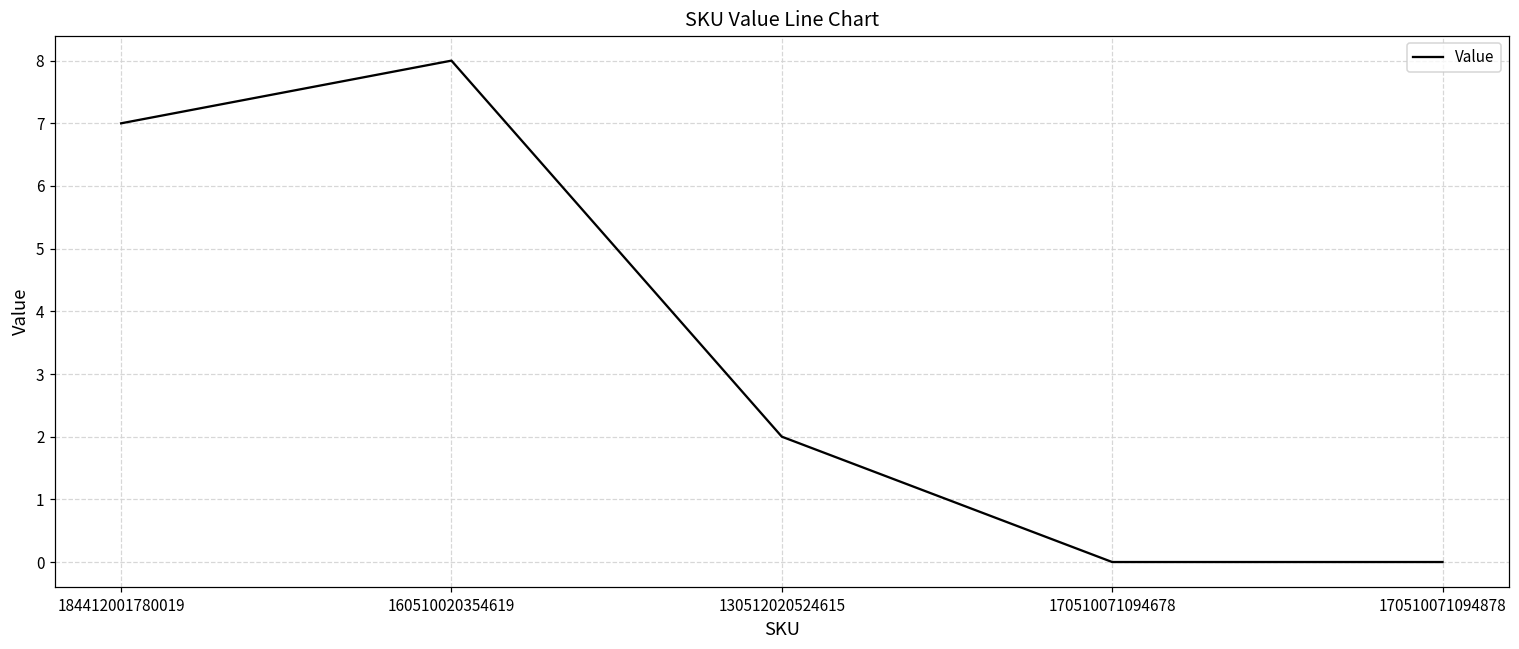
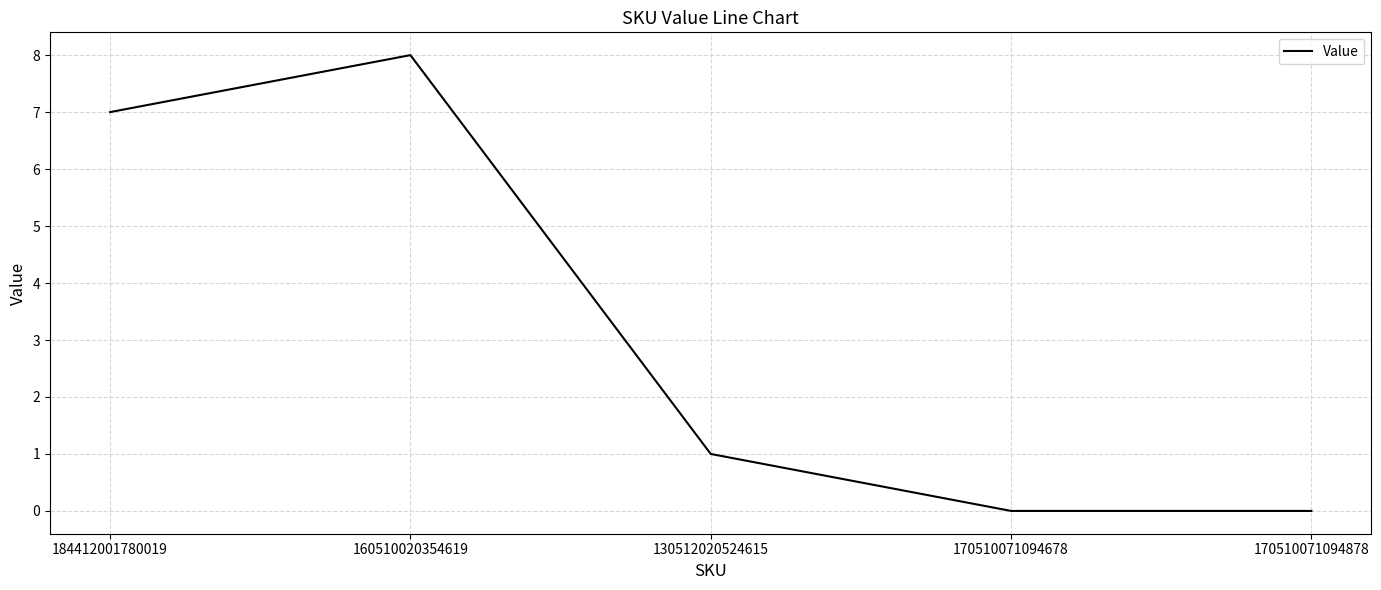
130512020524615: 2 -> 1
